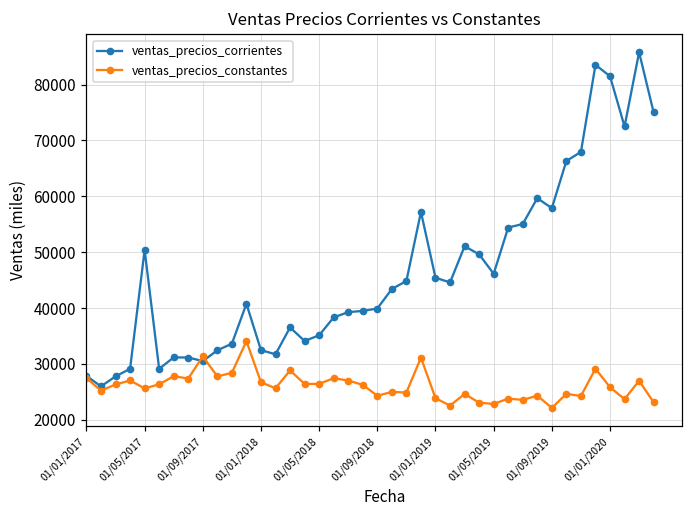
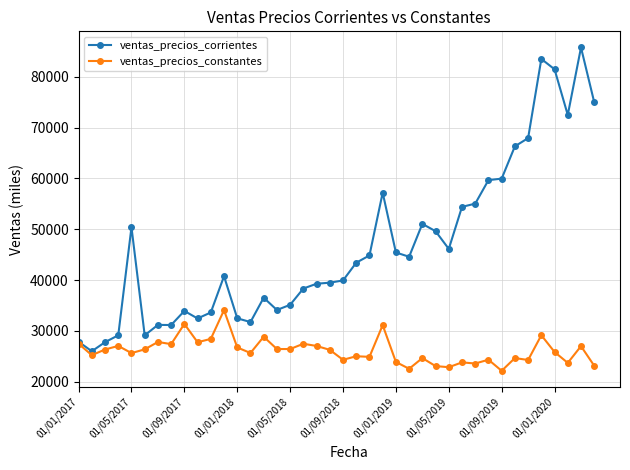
ventas_precios_corrientes, 01/09/2017: 31000 -> 34000
ventas_precios_corrientes, 01/09/2019: 58000 -> 60000
